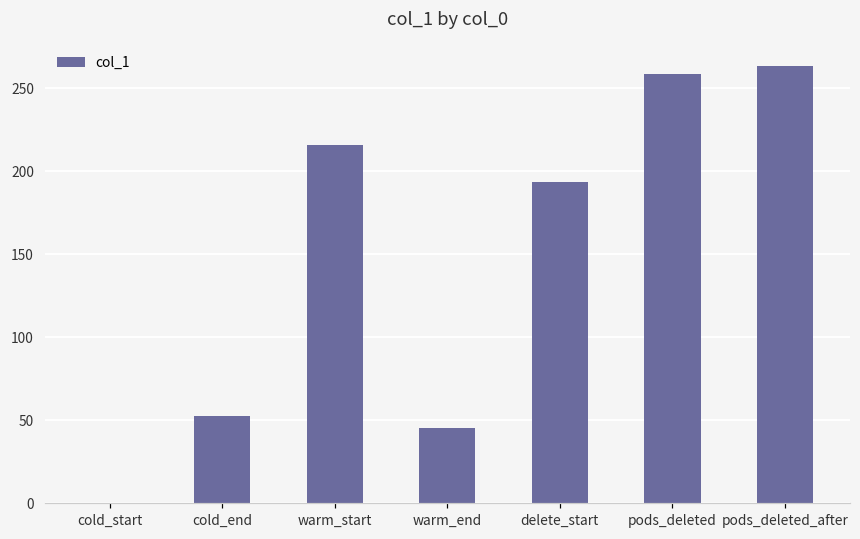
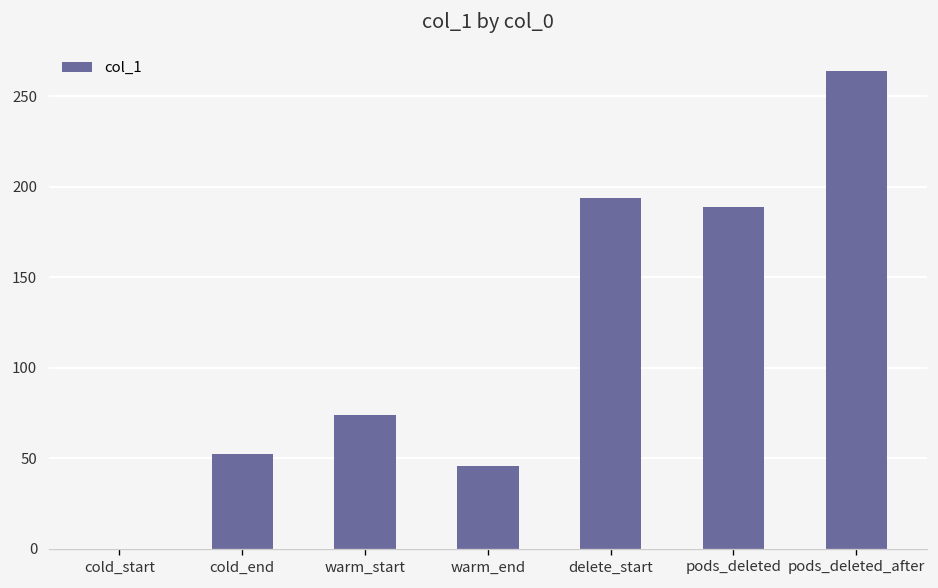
warm_start: 216 -> 74
pods_deleted: 259 -> 189
